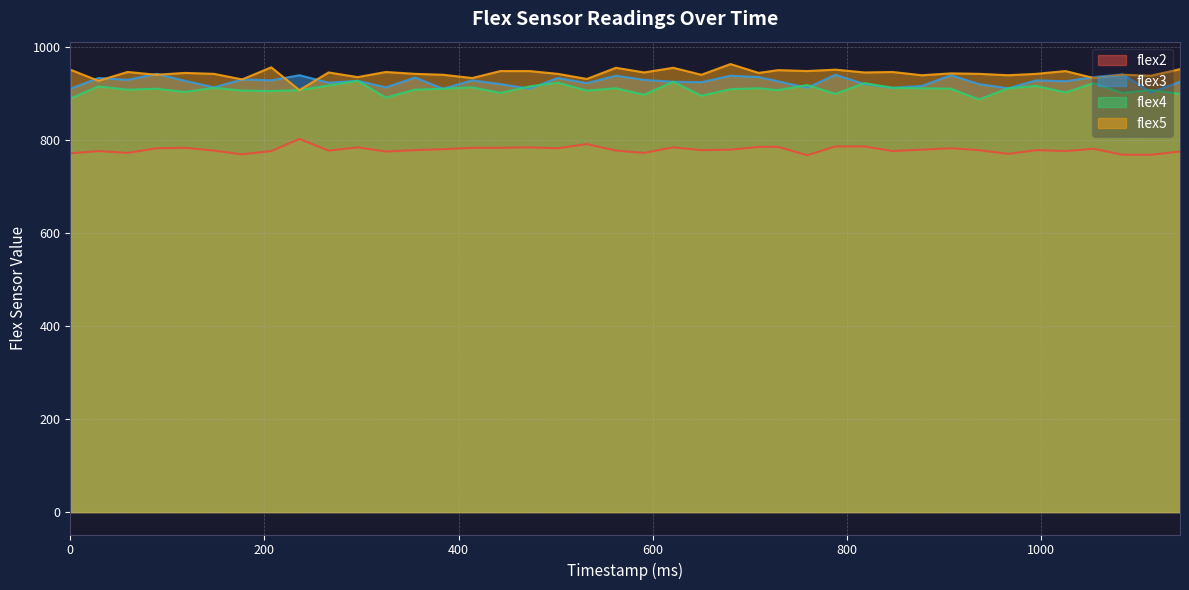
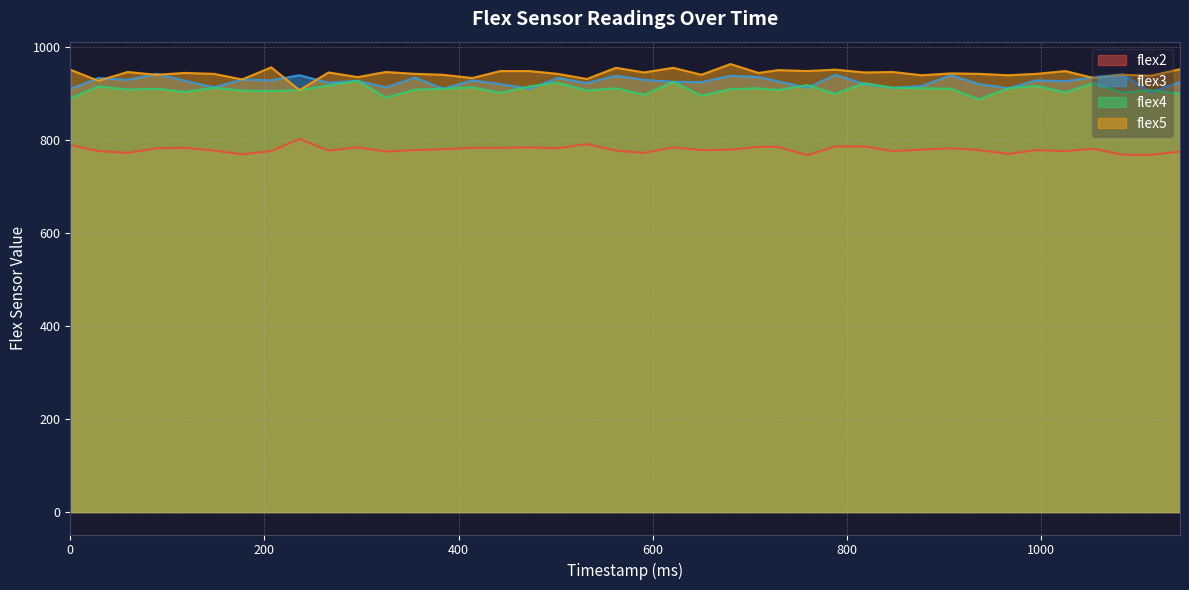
flex2, 0: 770 -> 790
